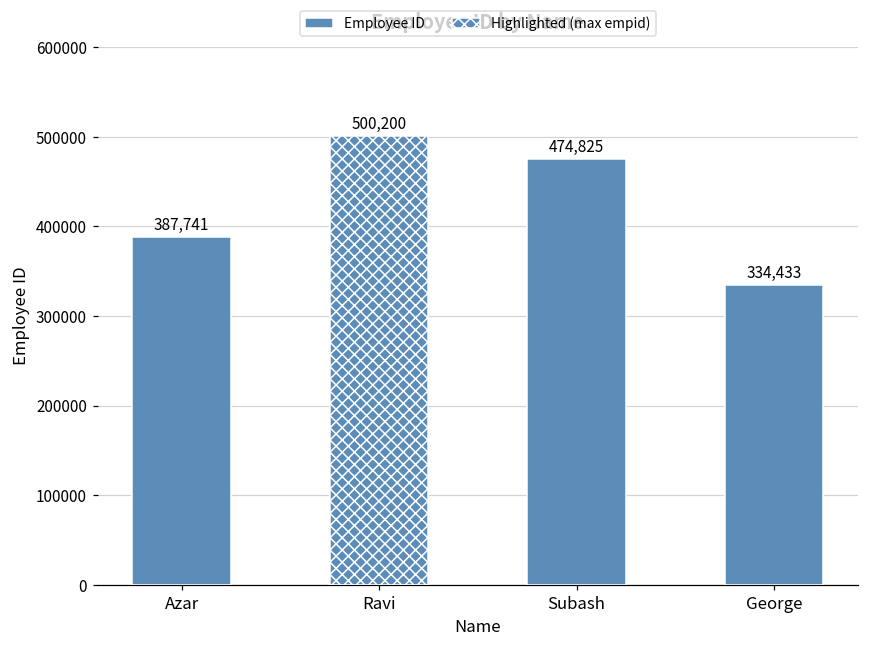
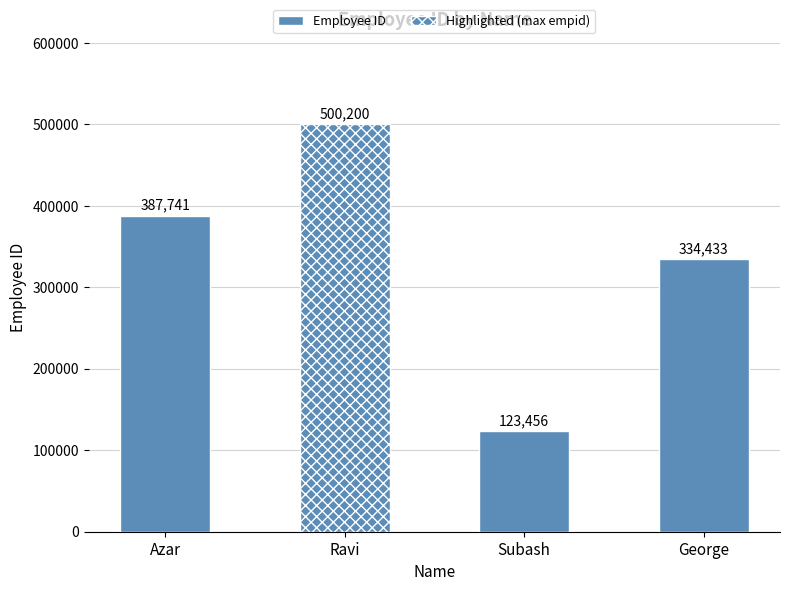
Subash: 474,825 -> 123,456
